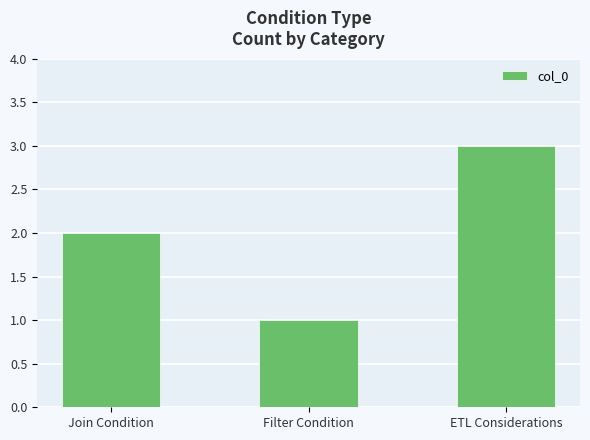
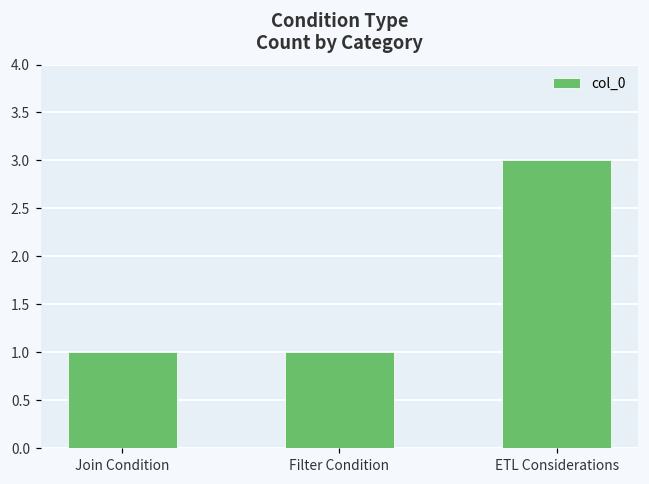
Join Condition: 2 -> 1
